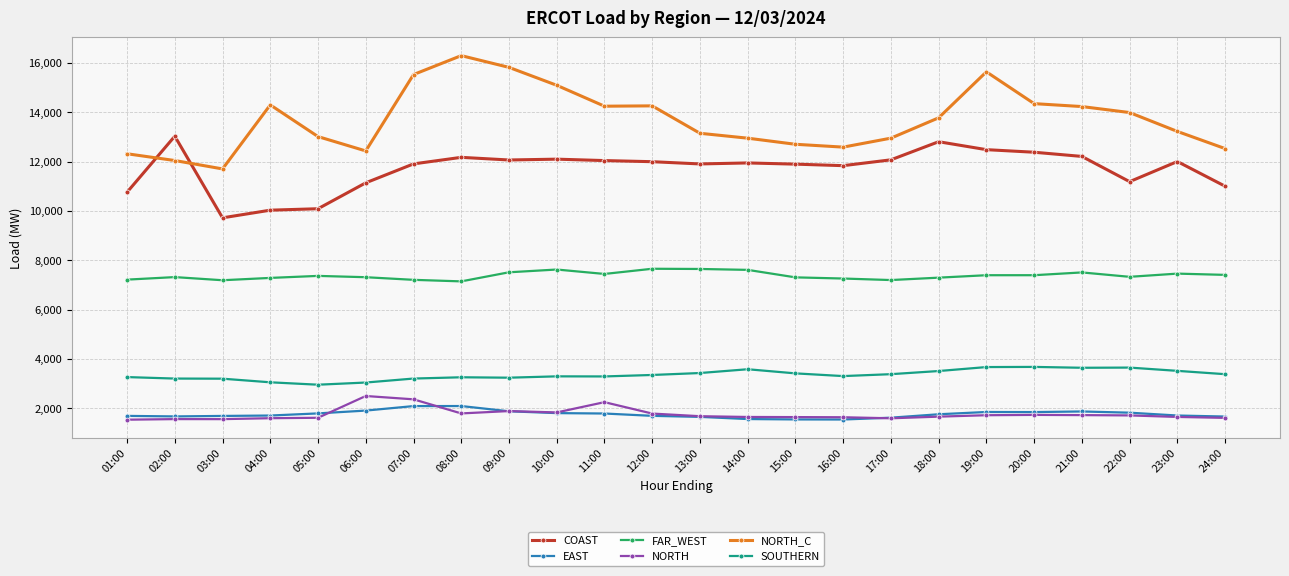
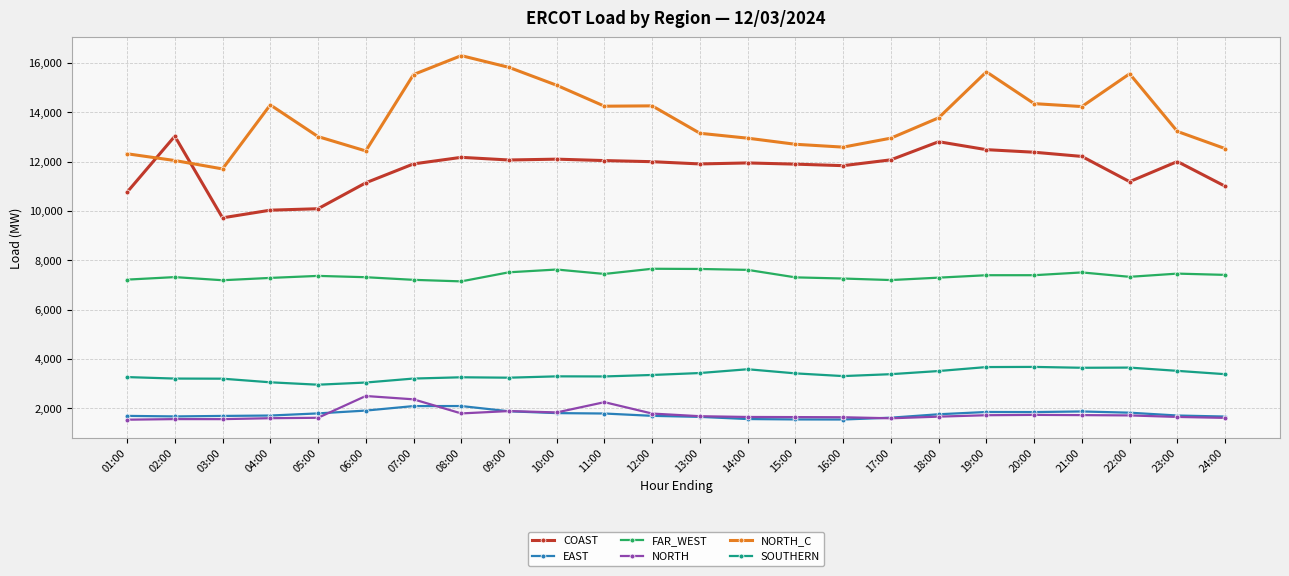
NORTH_C, 22:00: 14,000 -> 15,600
